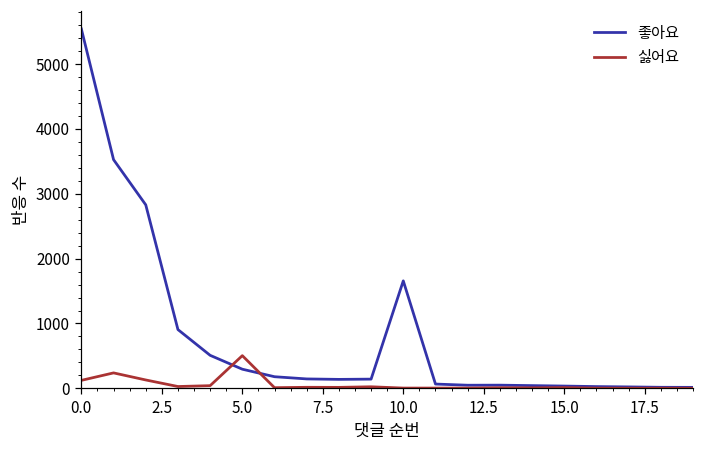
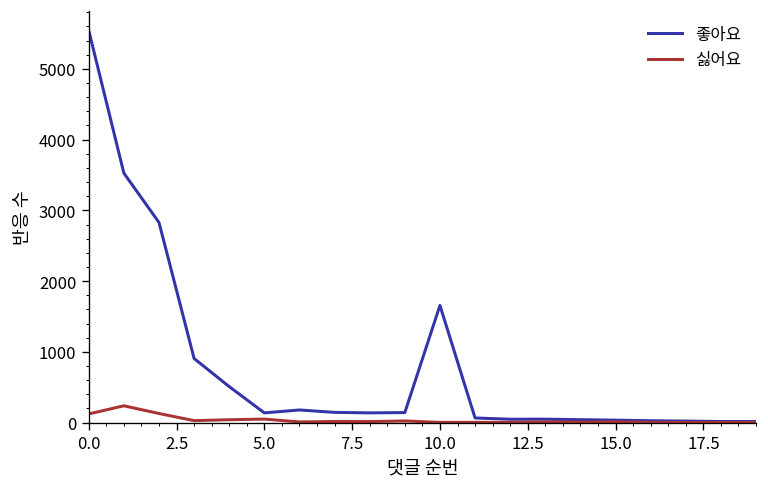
좋아요, 5.0: 300 -> 100
싫어요, 5.0: 500 -> 100
